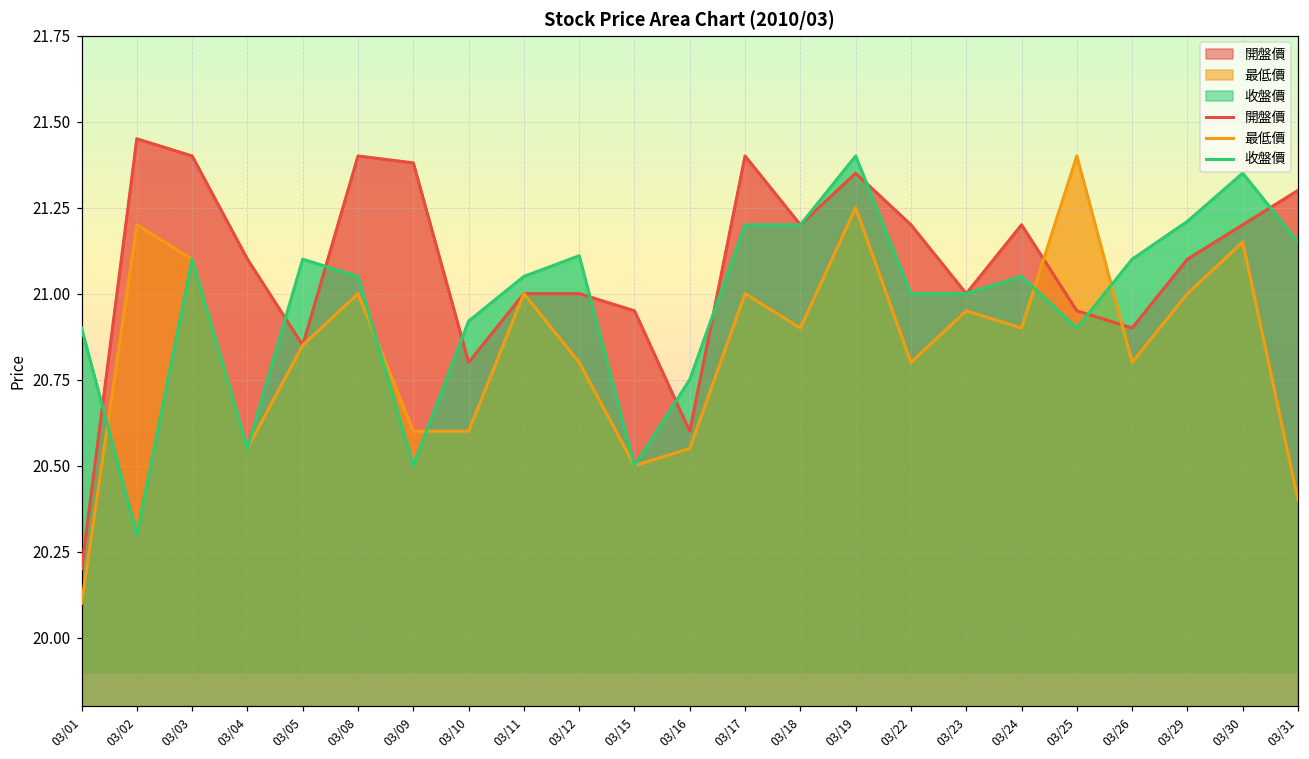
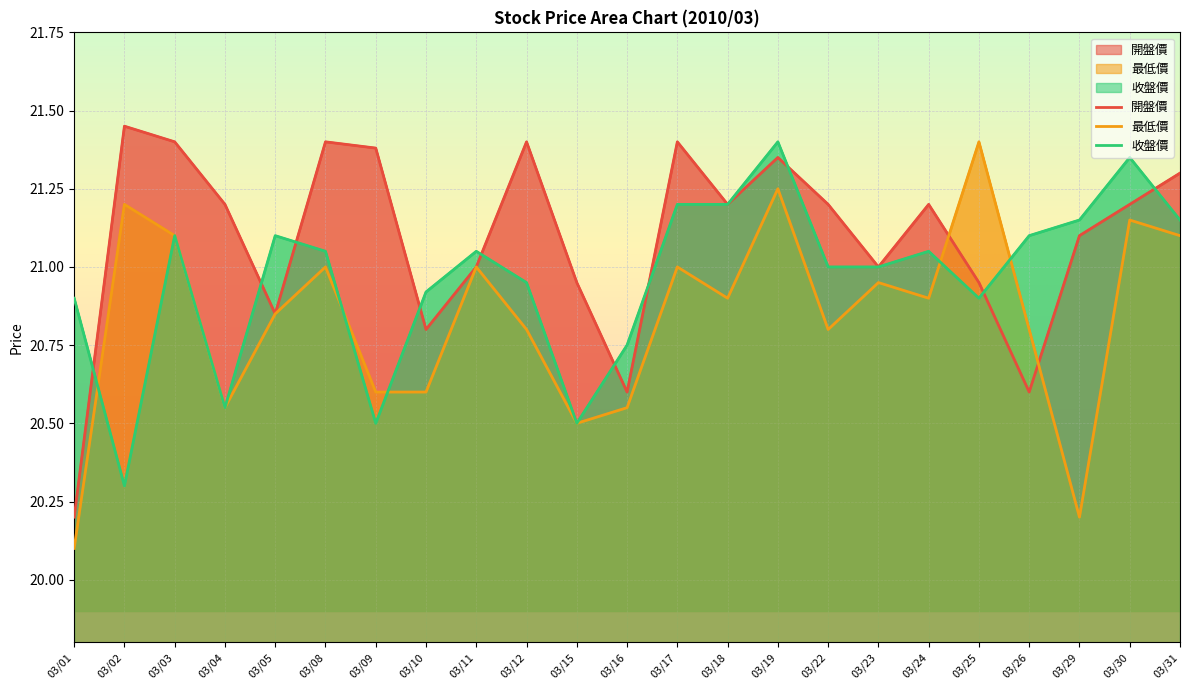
開盤價, 03/04: 21.1 -> 21.2
開盤價, 03/12: 21.0 -> 21.4
收盤價, 03/12: 21.11 -> 20.95
開盤價, 03/26: 20.9 -> 20.6
最低價, 03/29: 21.0 -> 20.2
收盤價, 03/29: 21.21 -> 21.15
最低價, 03/31: 20.4 -> 21.1
